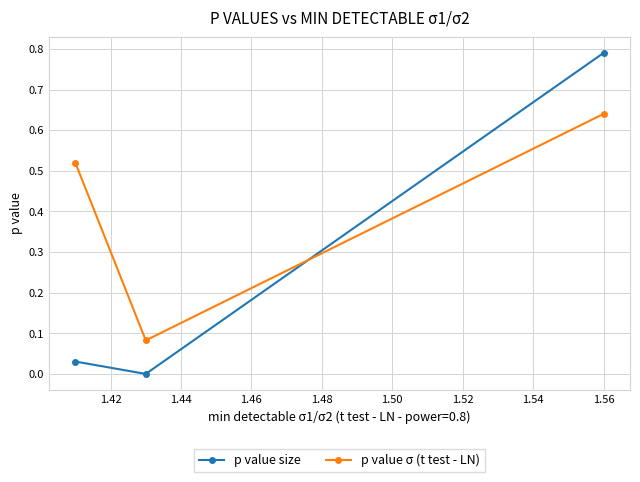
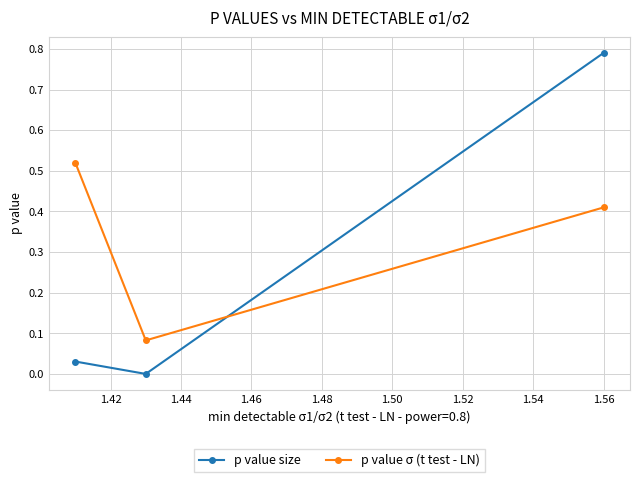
p value σ (t test - LN), 1.56: 0.64 -> 0.41
